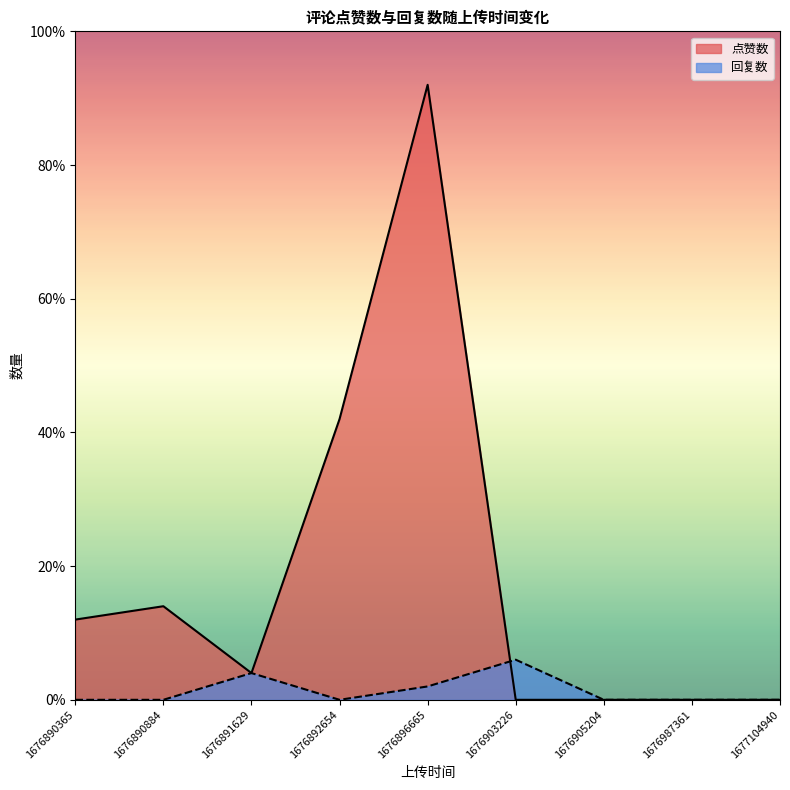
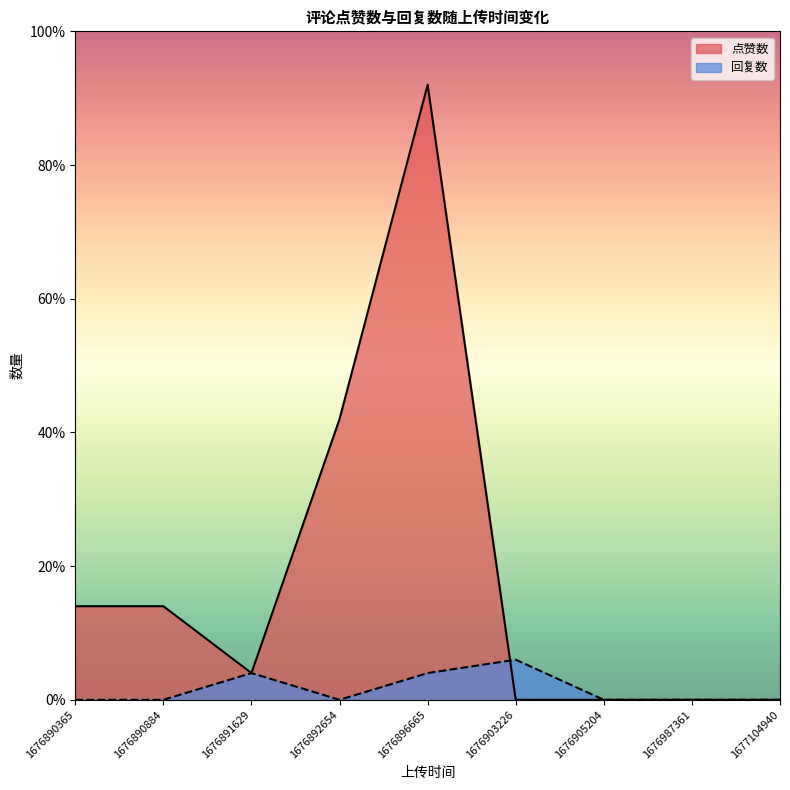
点赞数, 1676890365: 12% -> 14%
回复数, 1676896665: 2% -> 4%
